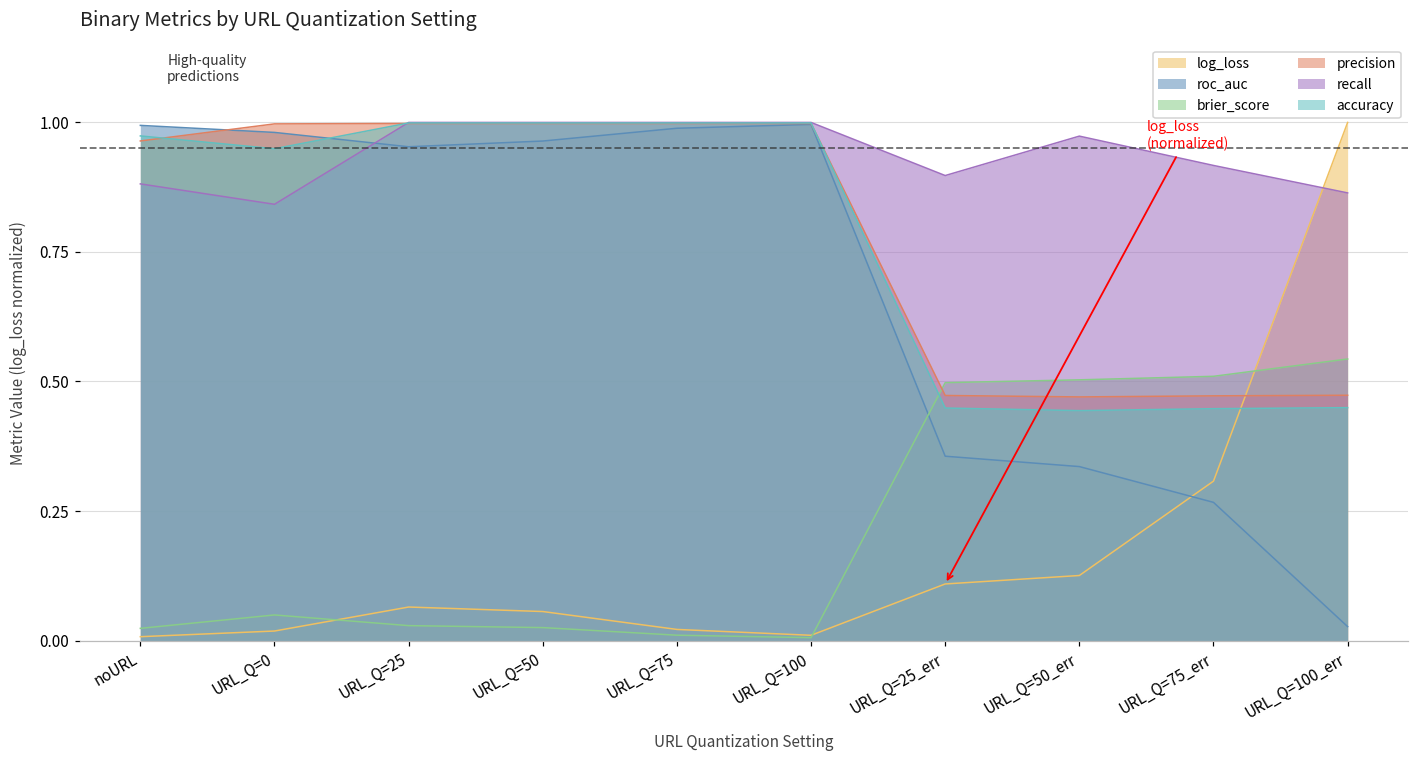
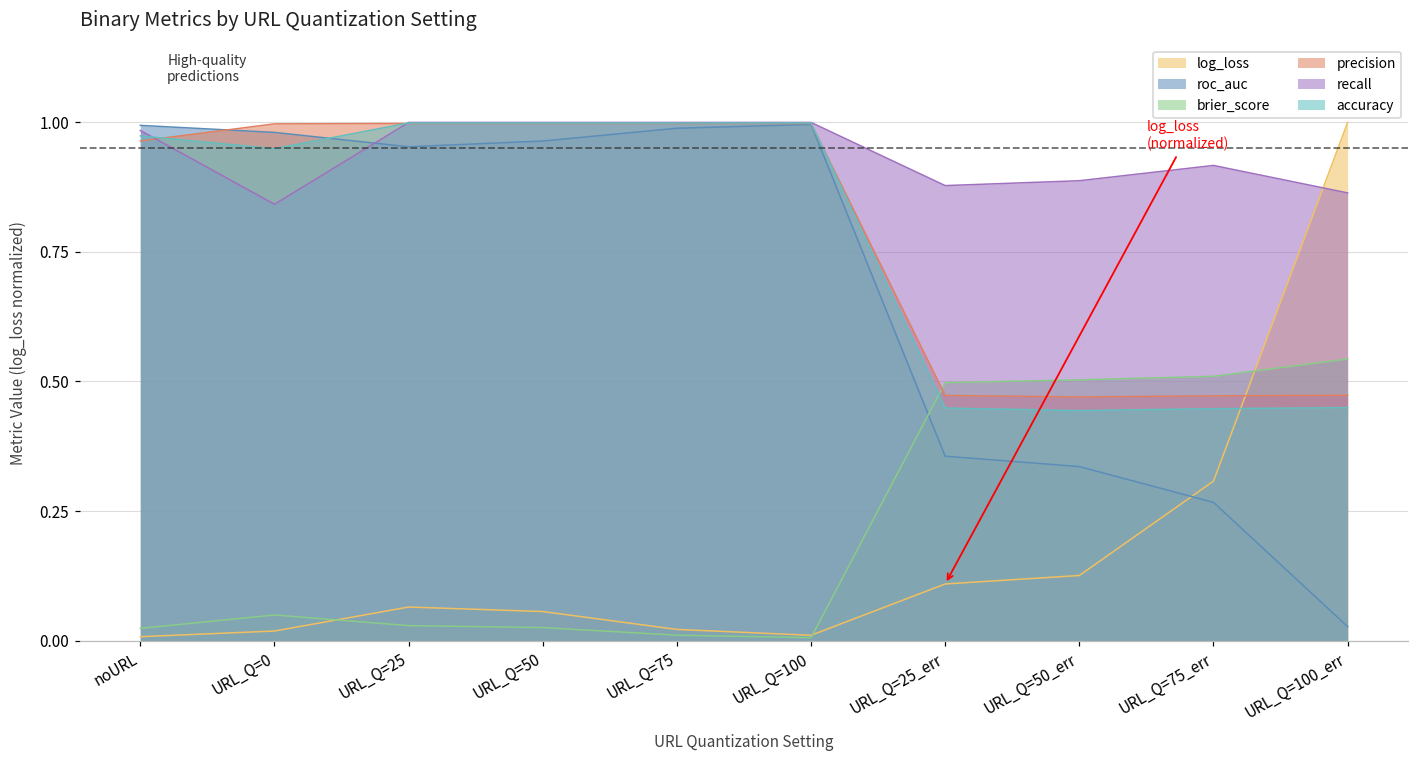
recall, noURL: 0.88 -> 0.98
recall, URL_Q=25_err: 0.90 -> 0.88
recall, URL_Q=50_err: 0.97 -> 0.89
